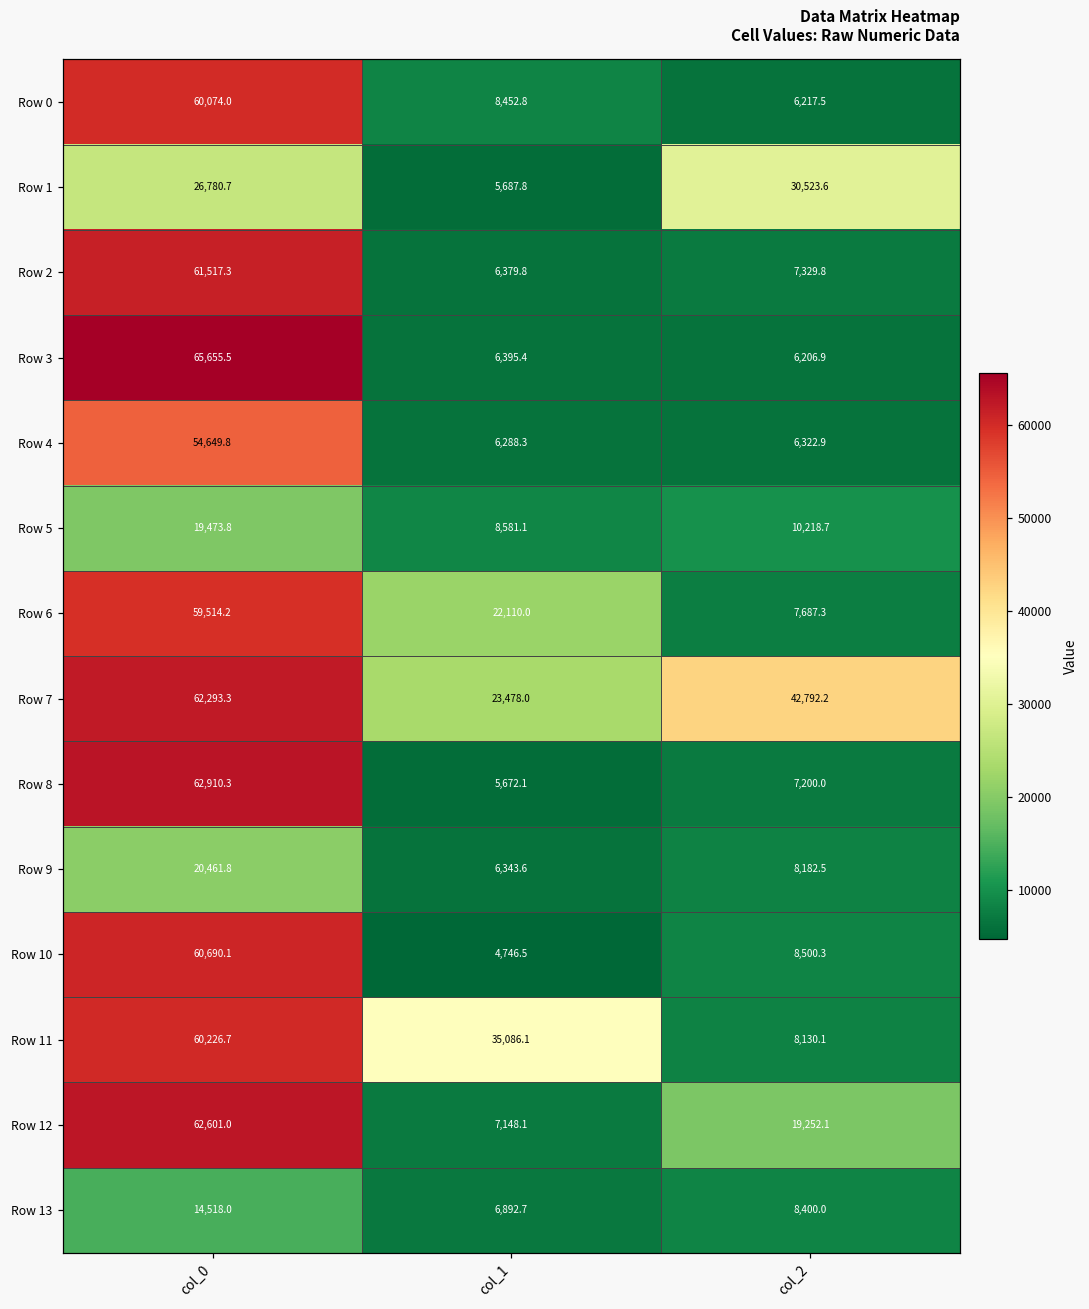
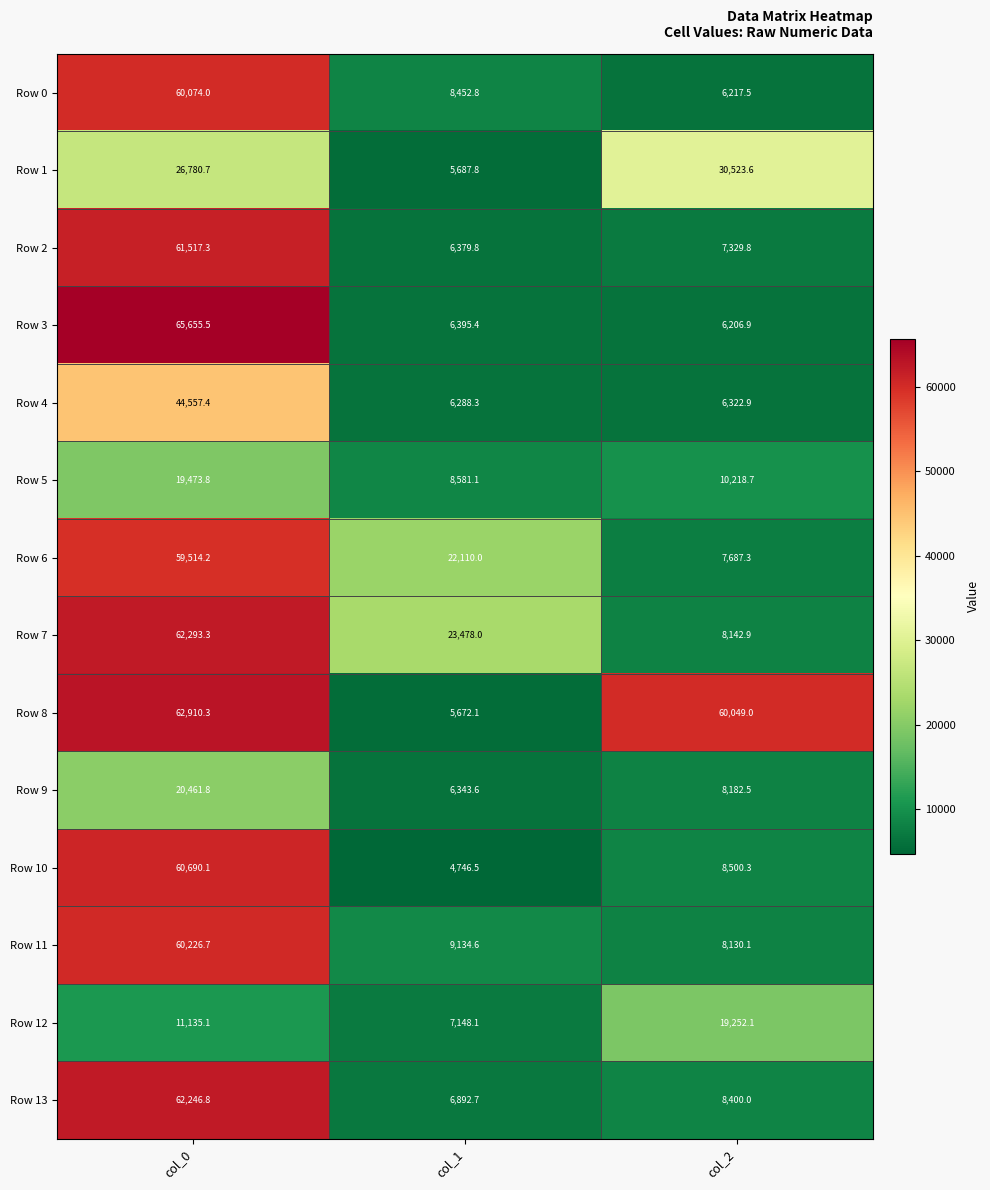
Row 4, col_0: 54,649.8 -> 44,557.4
Row 7, col_2: 42,792.2 -> 8,142.9
Row 8, col_2: 7,200.0 -> 60,049.0
Row 11, col_1: 35,086.1 -> 9,134.6
Row 12, col_0: 62,601.0 -> 11,135.1
Row 13, col_0: 14,518.0 -> 62,246.8
